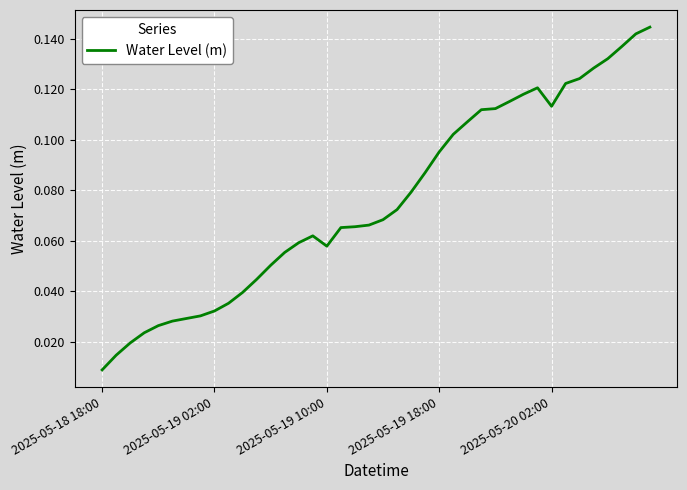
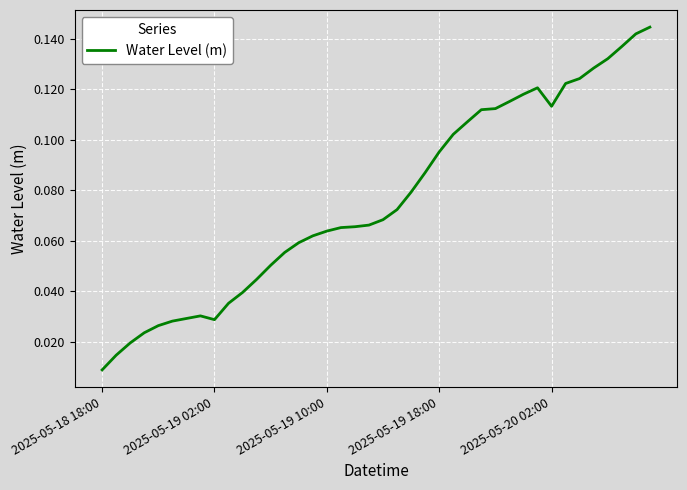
2025-05-19 02:00: 0.032 -> 0.029
2025-05-19 10:00: 0.058 -> 0.064
